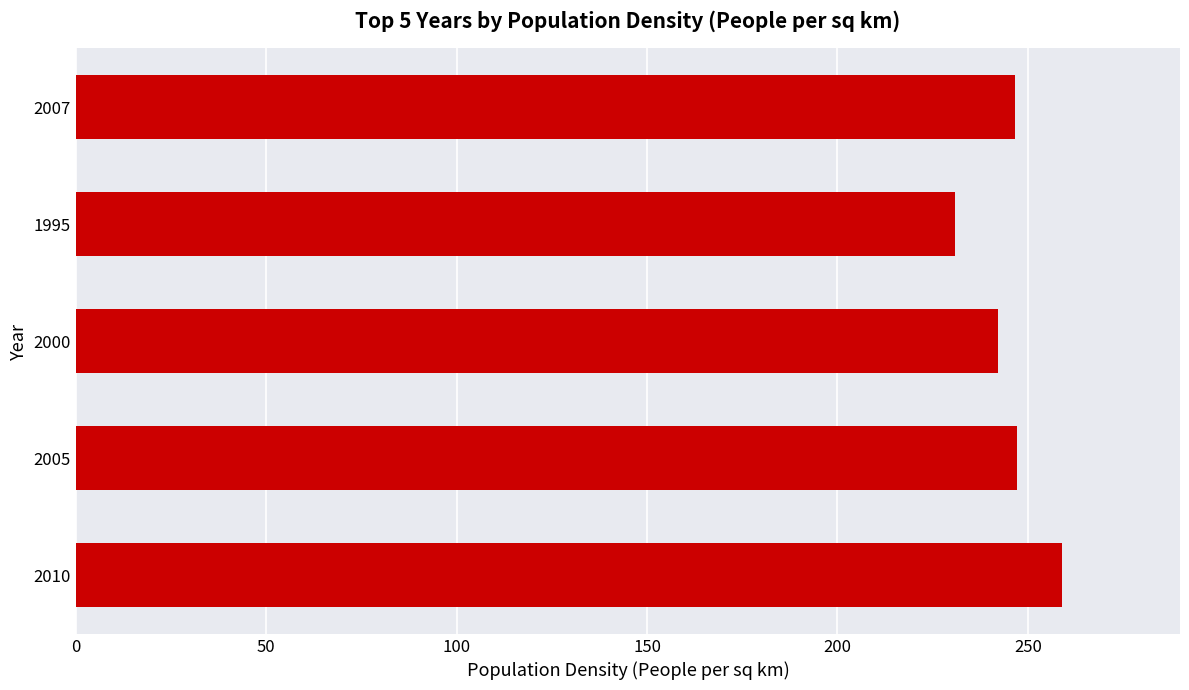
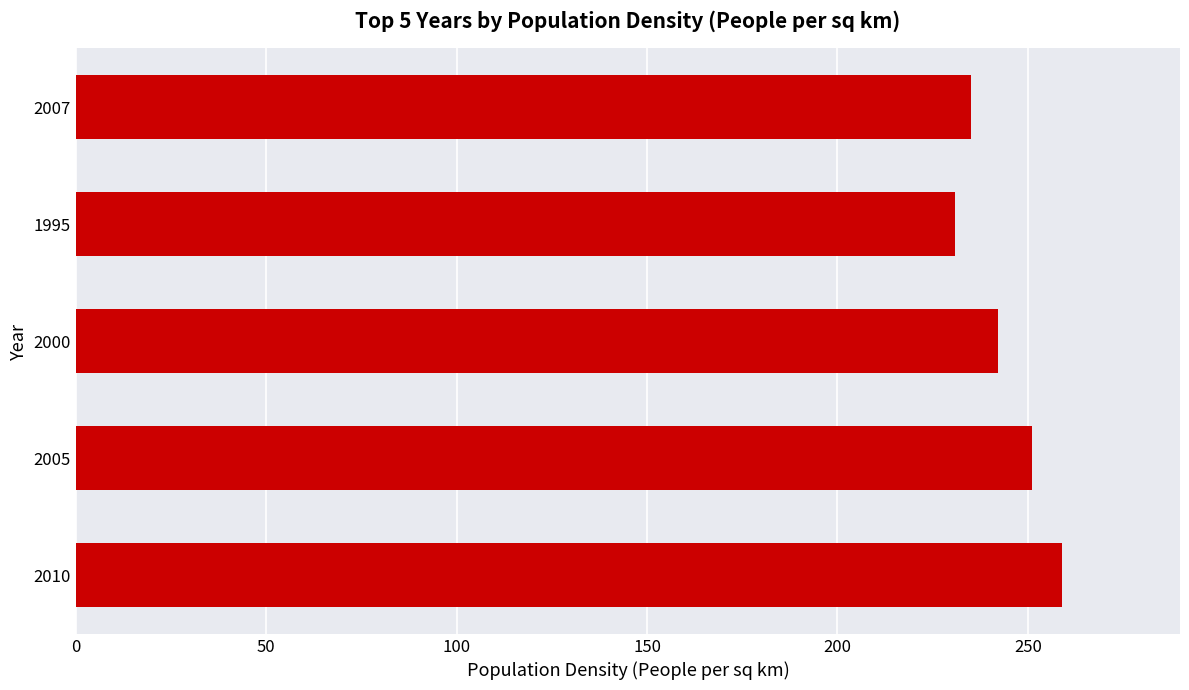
2007: 247 -> 235
2005: 247 -> 251
